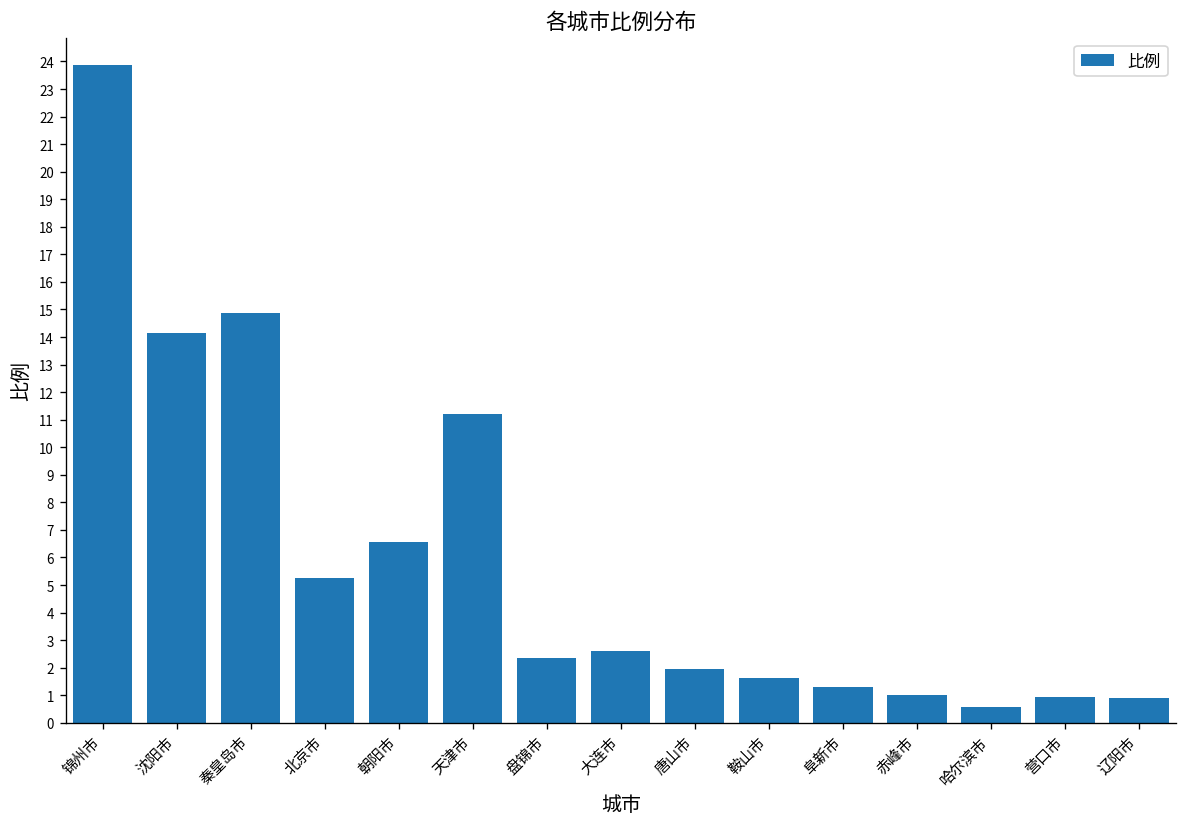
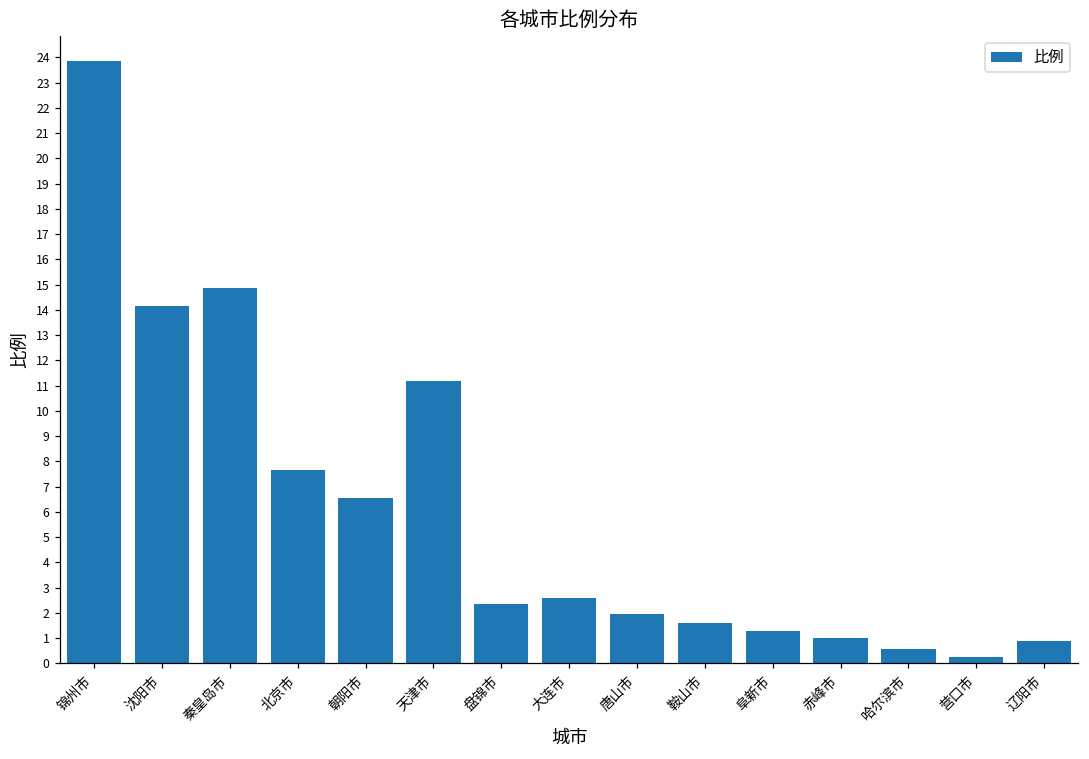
北京市: 5.3 -> 7.7
营口市: 0.9 -> 0.3
